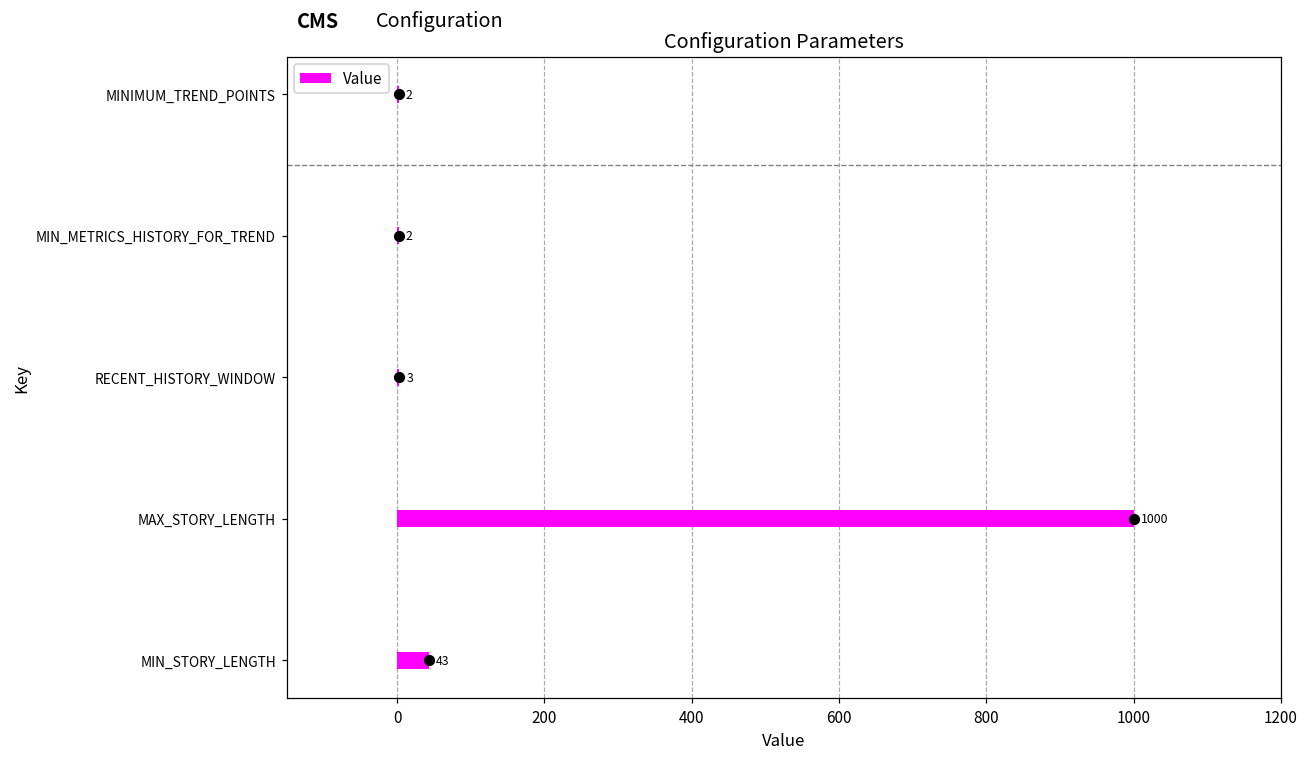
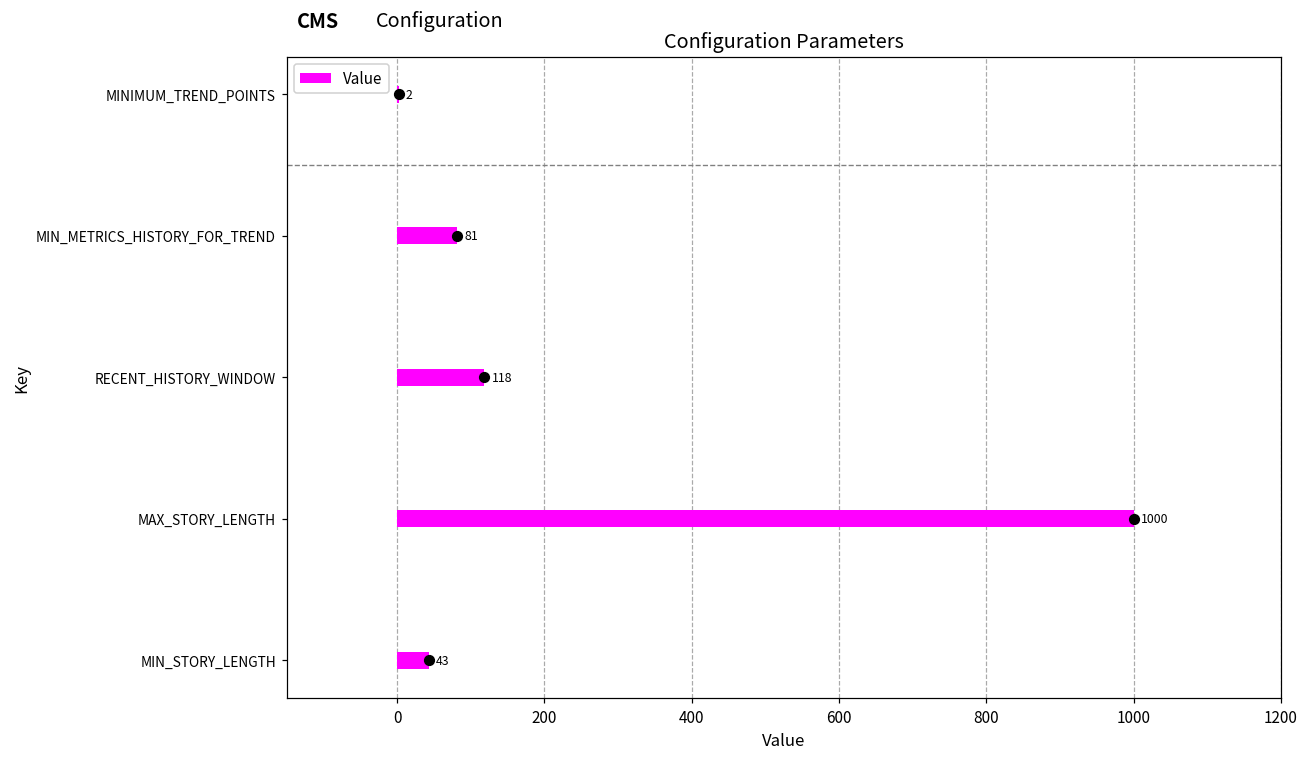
Value, MIN_METRICS_HISTORY_FOR_TREND: 2 -> 81
Value, RECENT_HISTORY_WINDOW: 3 -> 118
